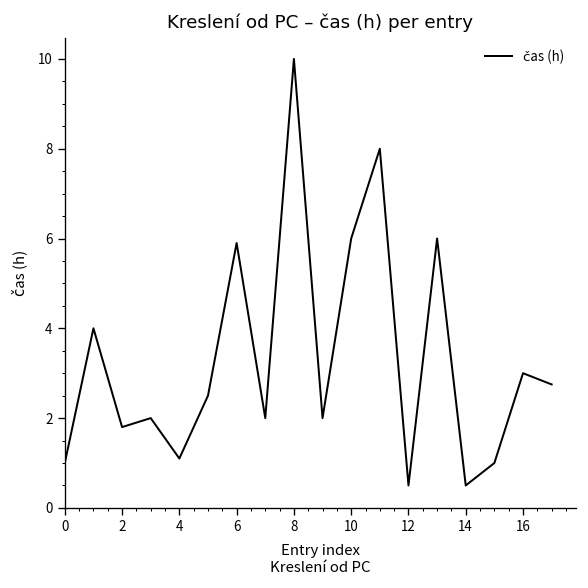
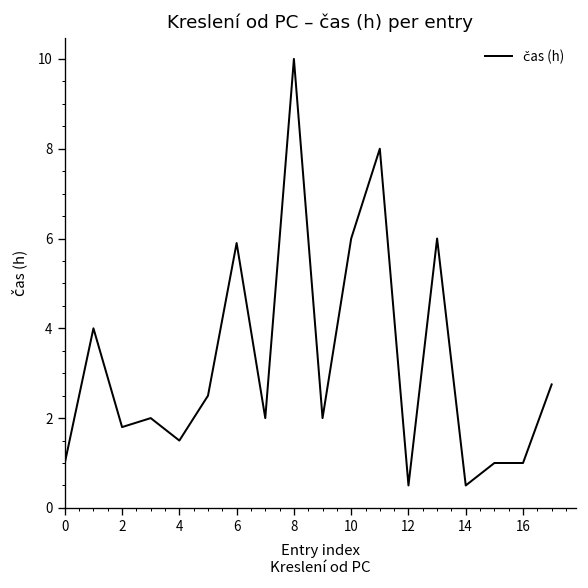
4: 1.1 -> 1.5
16: 3 -> 1
